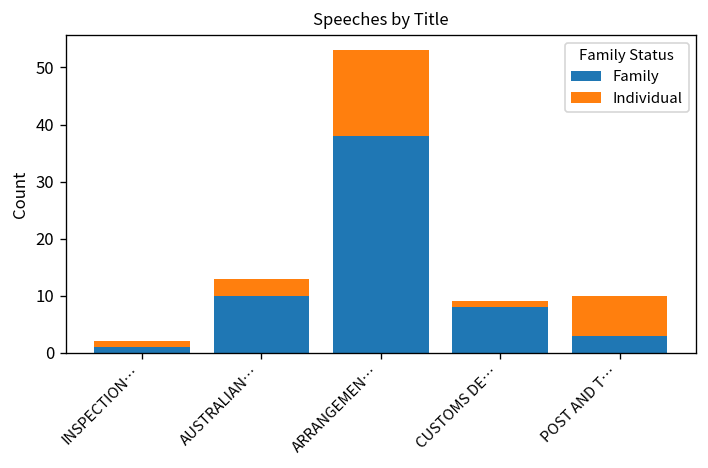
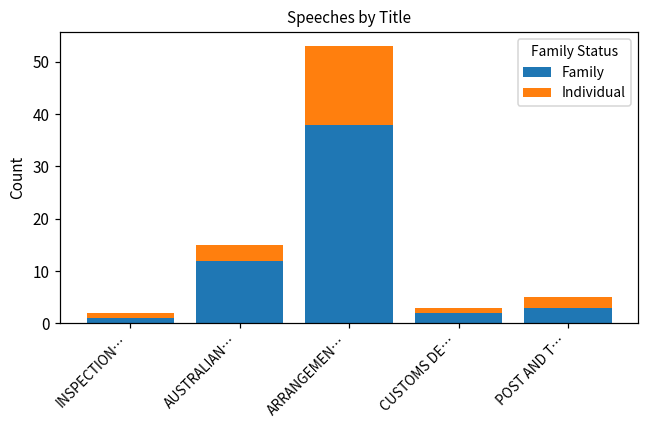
Family, AUSTRALIAN…: 10 -> 12
Family, CUSTOMS DE…: 8 -> 2
Individual, POST AND T…: 7 -> 2
